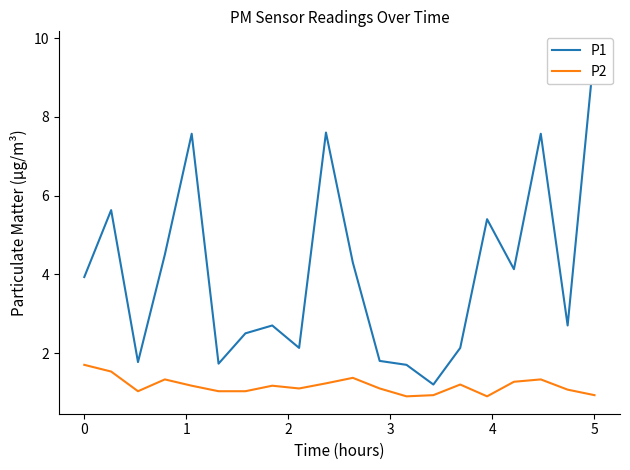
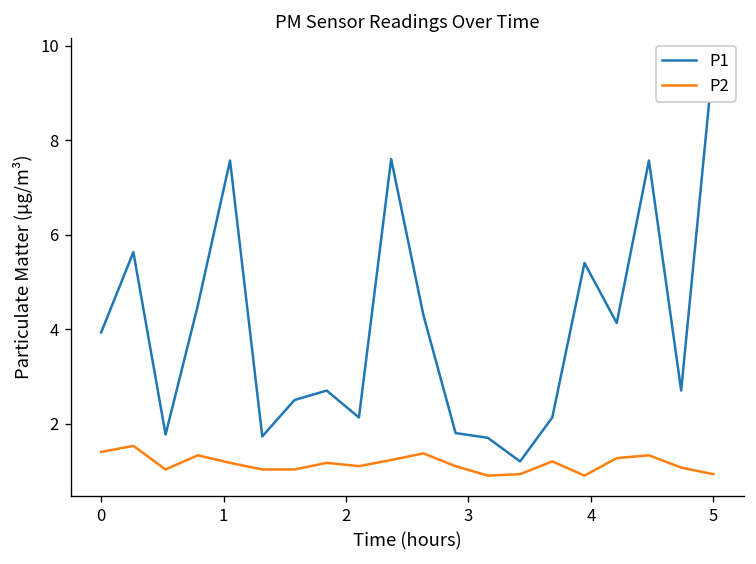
P2, 0: 1.7 -> 1.4
